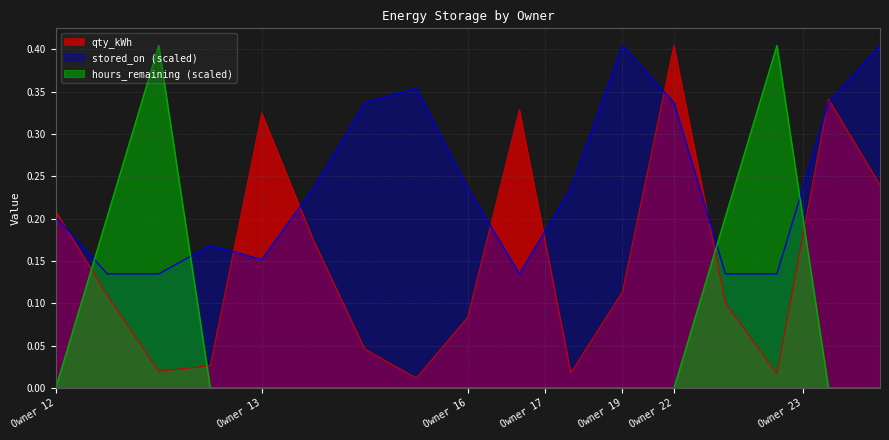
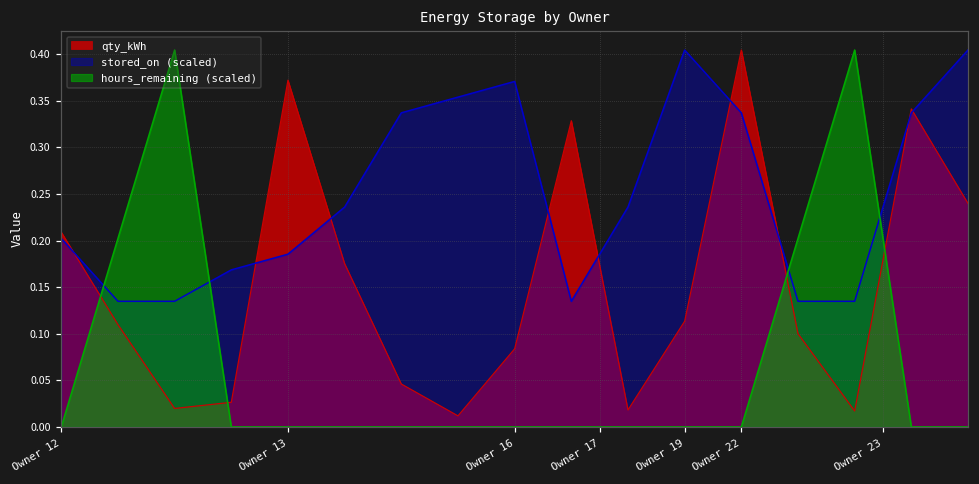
qty_kWh, Owner 13: 0.32 -> 0.37
stored_on (scaled), Owner 13: 0.15 -> 0.19
stored_on (scaled), Owner 16: 0.24 -> 0.37
